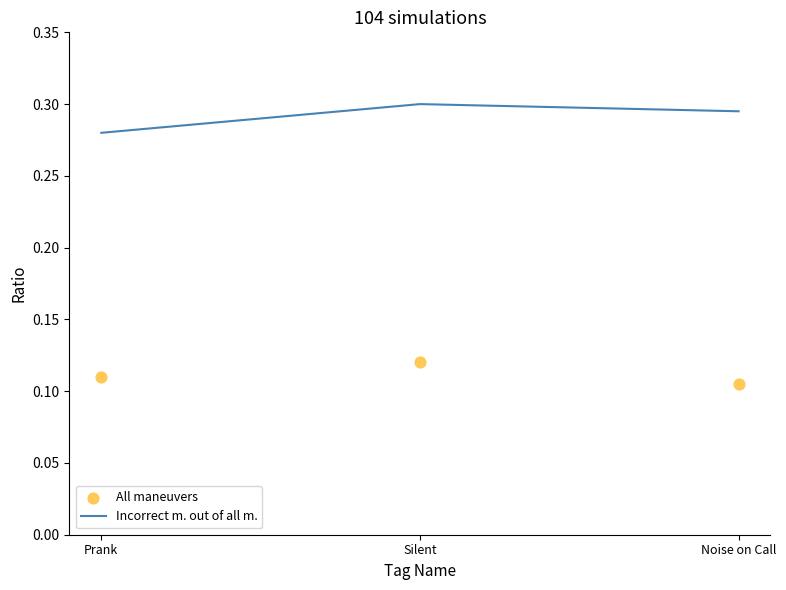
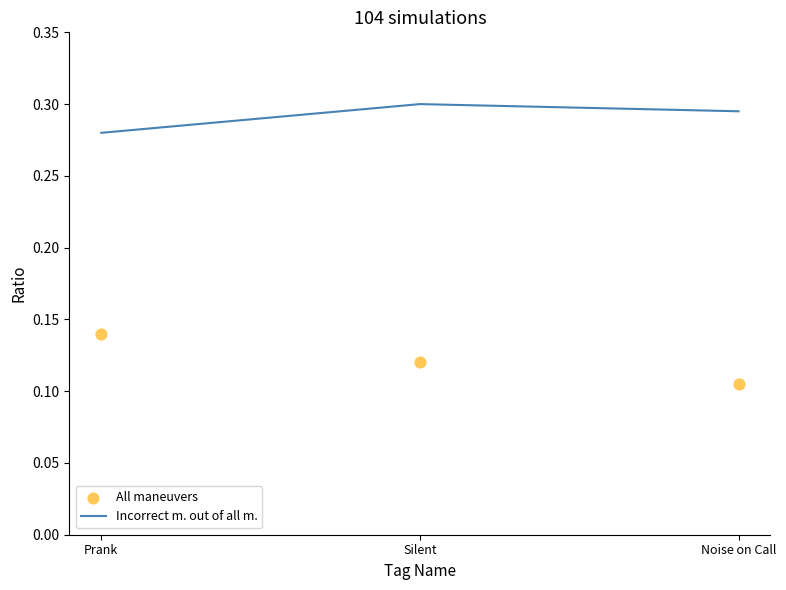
All maneuvers, Prank: 0.11 -> 0.14
